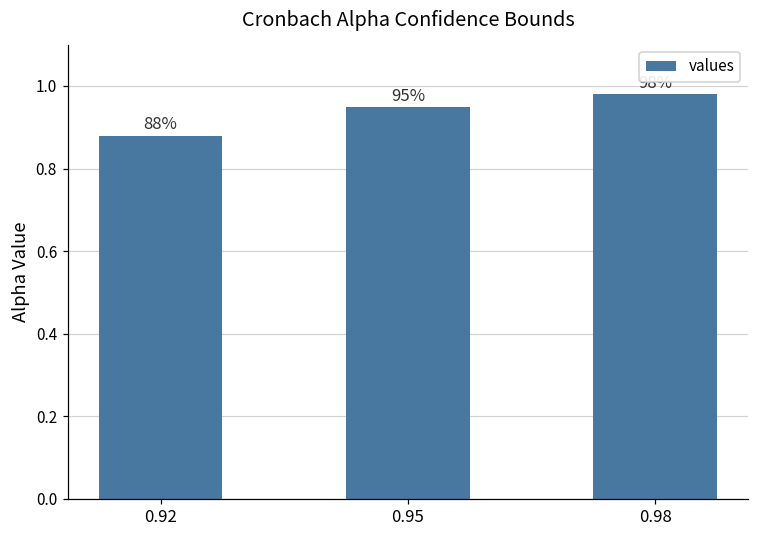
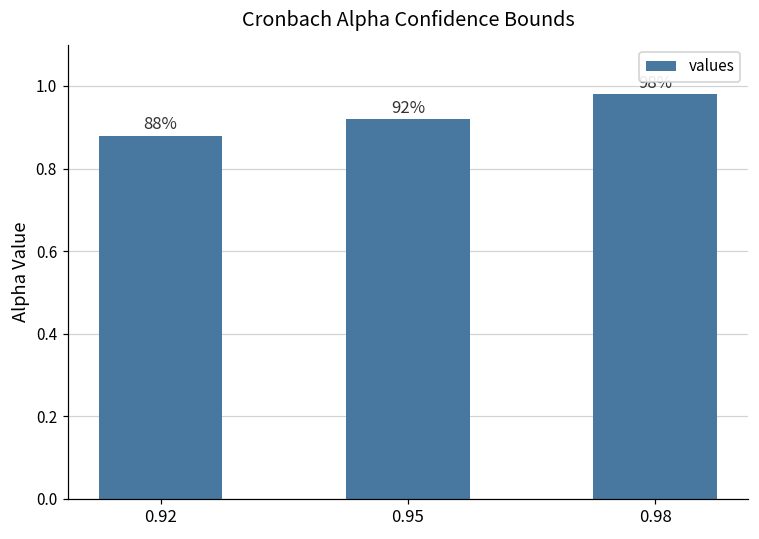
0.95: 95% -> 92%
